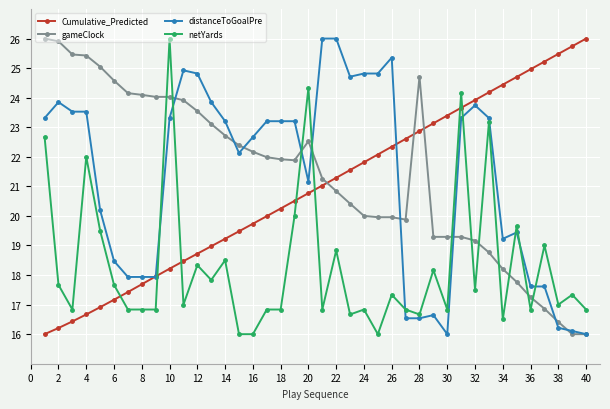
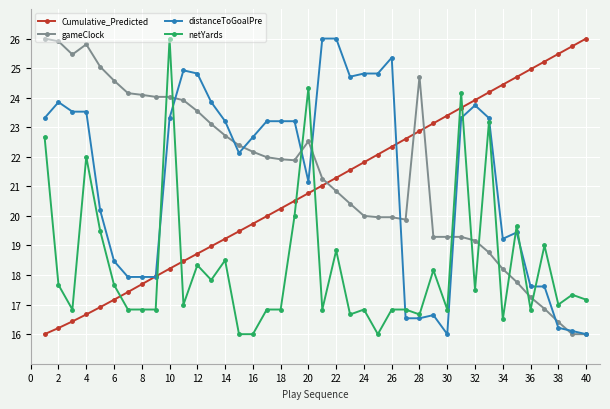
gameClock, 4: 25.4 -> 25.8
netYards, 26: 17.3 -> 16.8
netYards, 40: 16.8 -> 17.2
